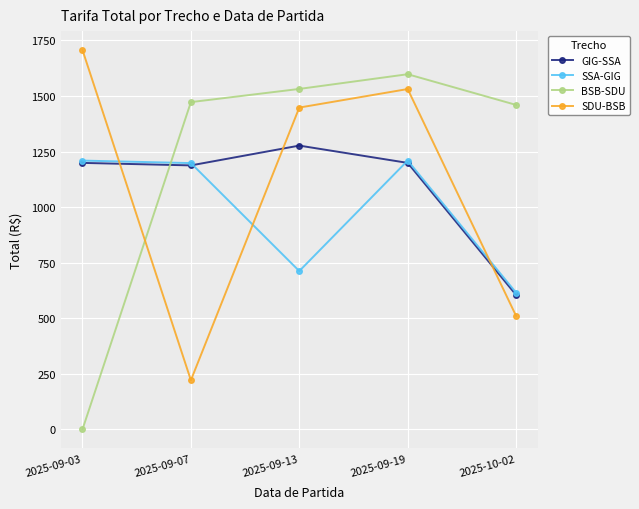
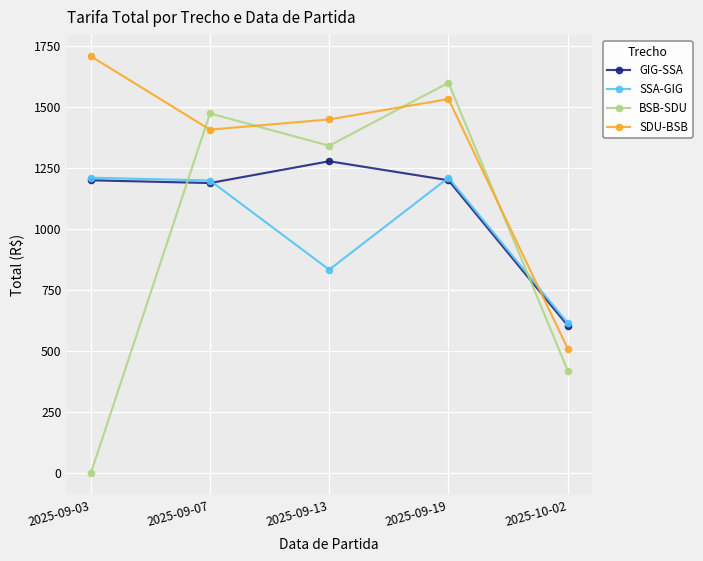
SDU-BSB, 2025-09-07: 220 -> 1410
SSA-GIG, 2025-09-13: 710 -> 830
BSB-SDU, 2025-09-13: 1530 -> 1340
BSB-SDU, 2025-10-02: 1460 -> 420
